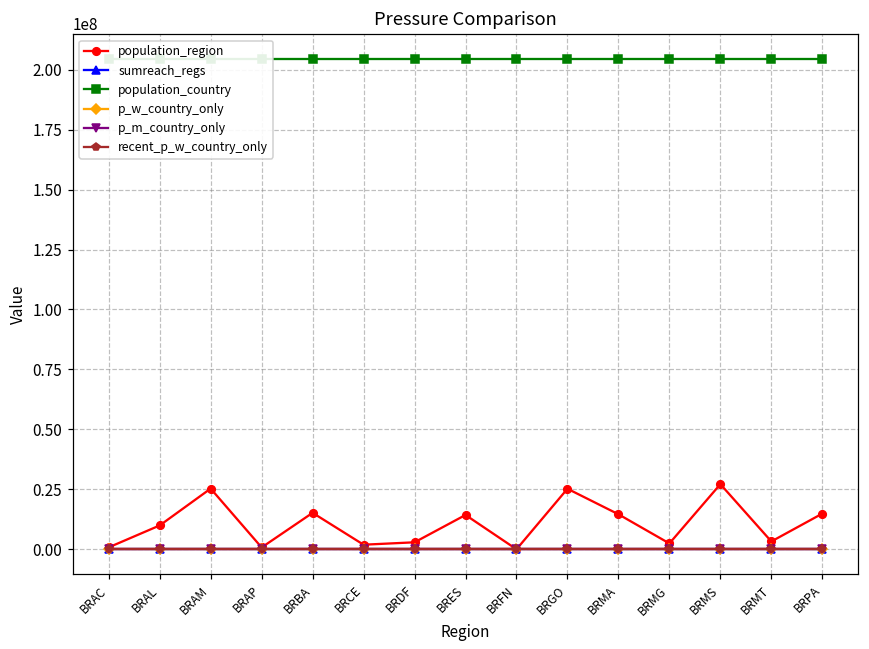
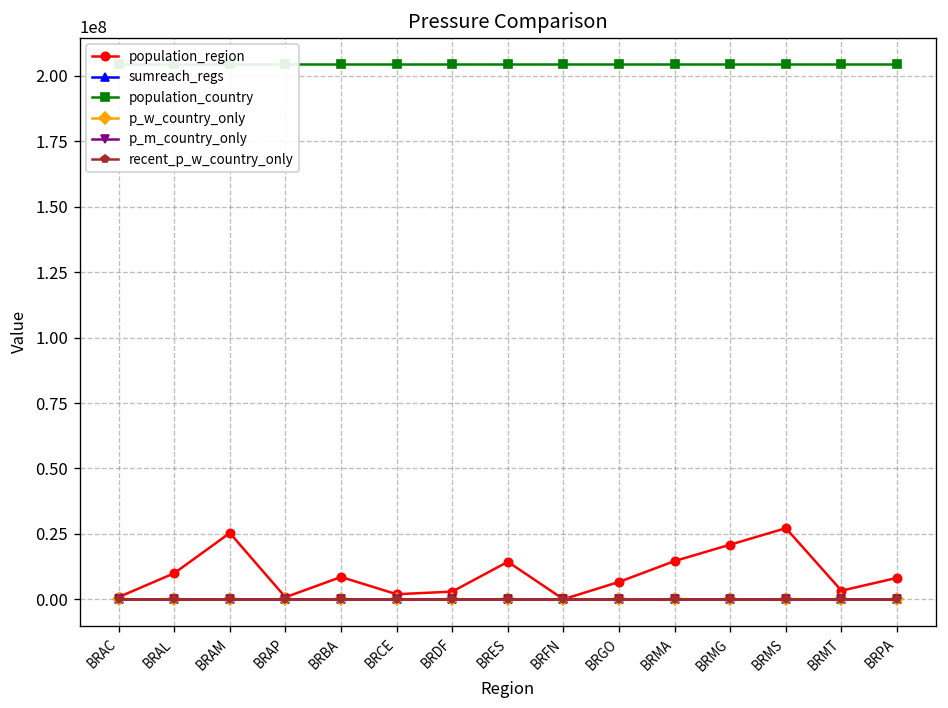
population_region, BRBA: 15000000 -> 9000000
population_region, BRGO: 25000000 -> 7000000
population_region, BRMG: 2000000 -> 21000000
population_region, BRPA: 15000000 -> 8000000
